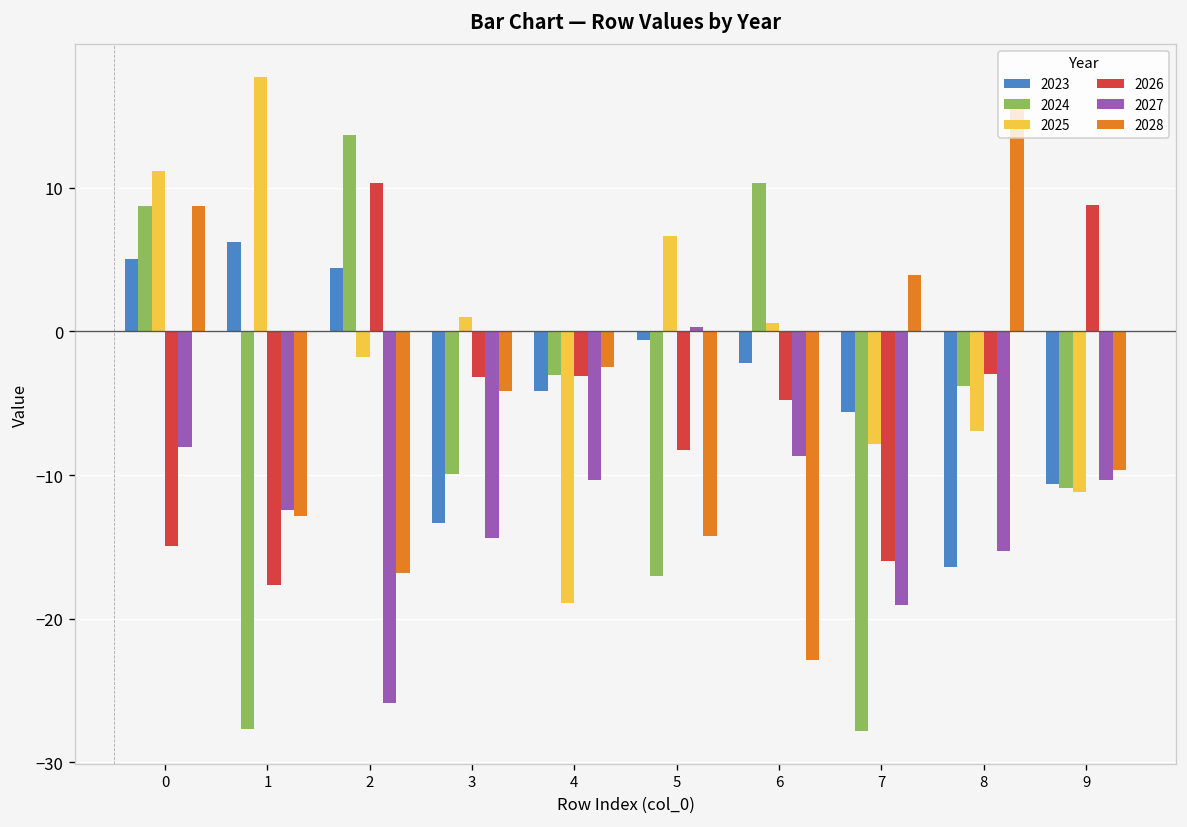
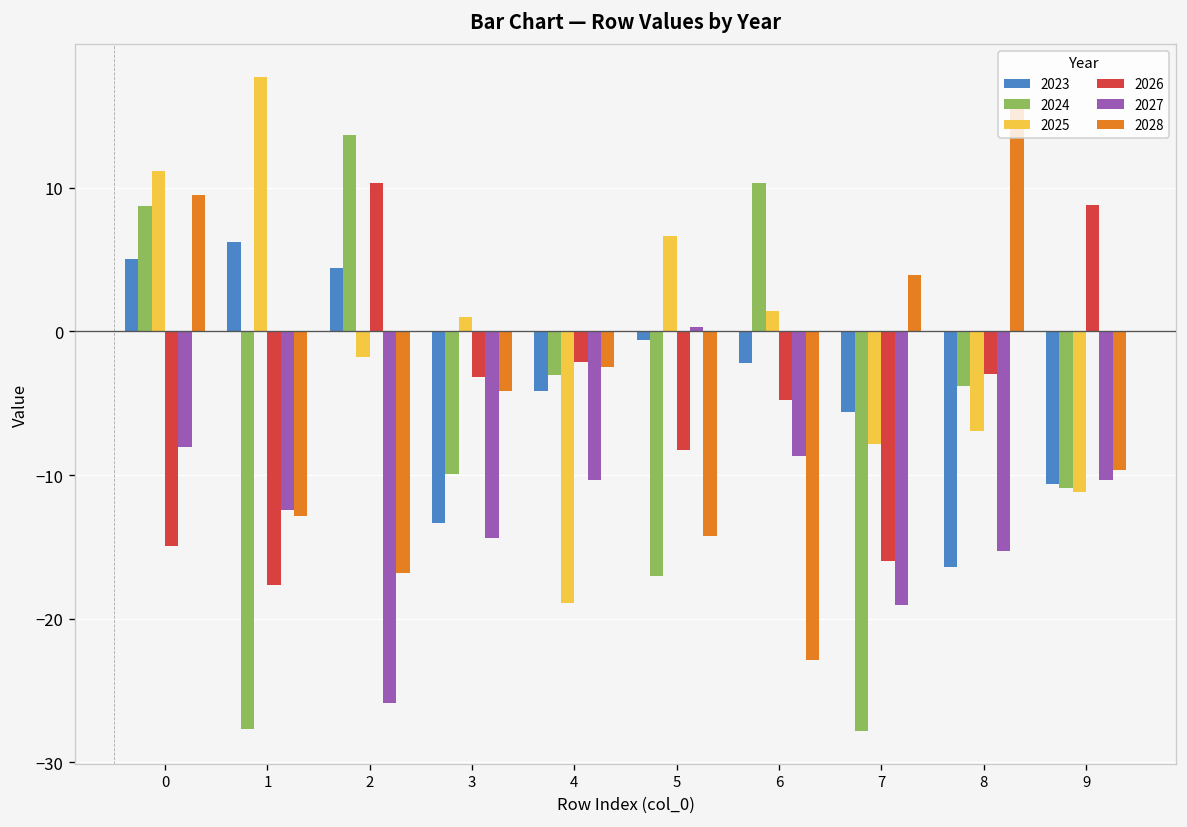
2028, 0: 8.7 -> 9.5
2026, 4: -3.1 -> -2.2
2025, 6: 0.6 -> 1.4
